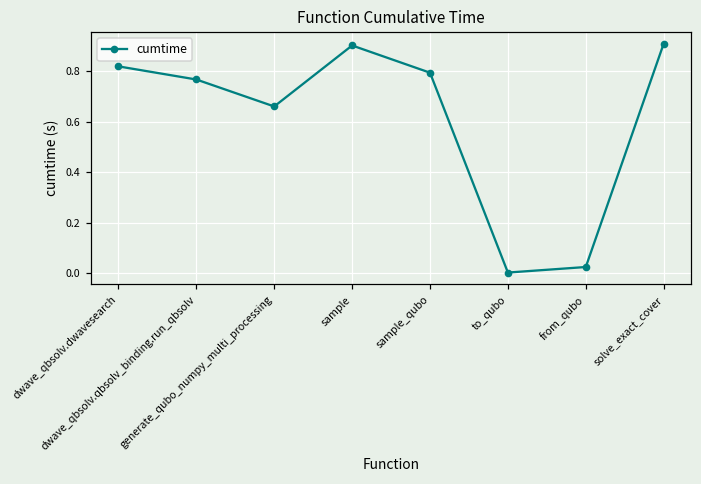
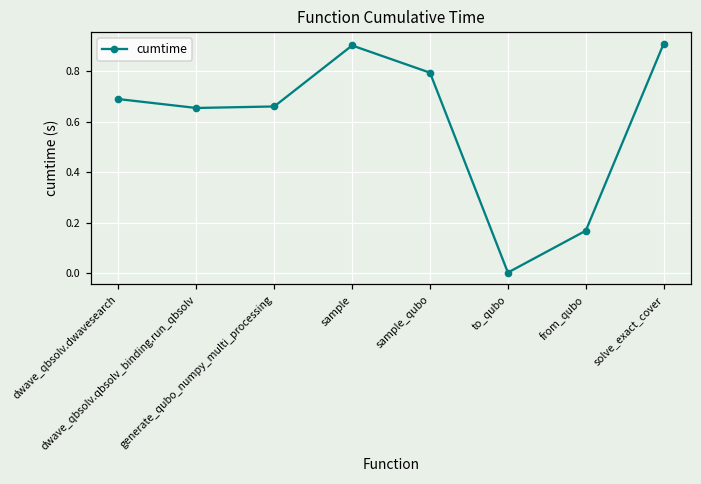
dwave_qbsolv.dwavesearch: 0.82 -> 0.69
dwave_qbsolv.qbsolv_binding.run_qbsolv: 0.77 -> 0.66
from_qubo: 0.02 -> 0.17
